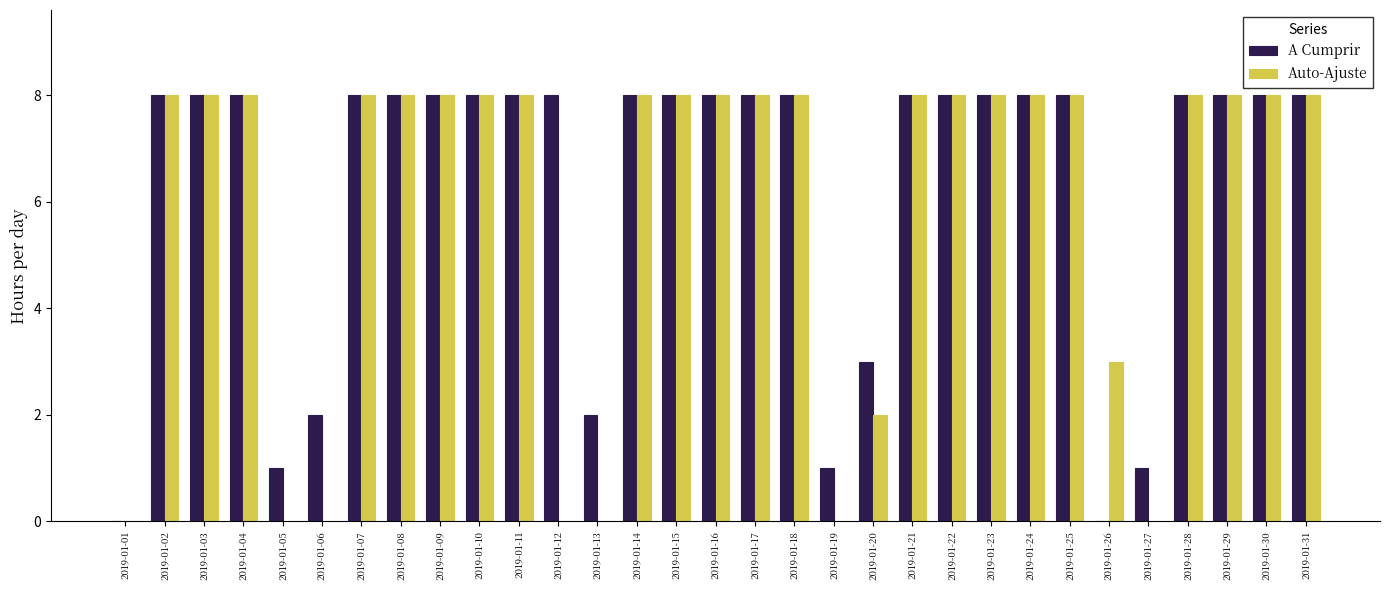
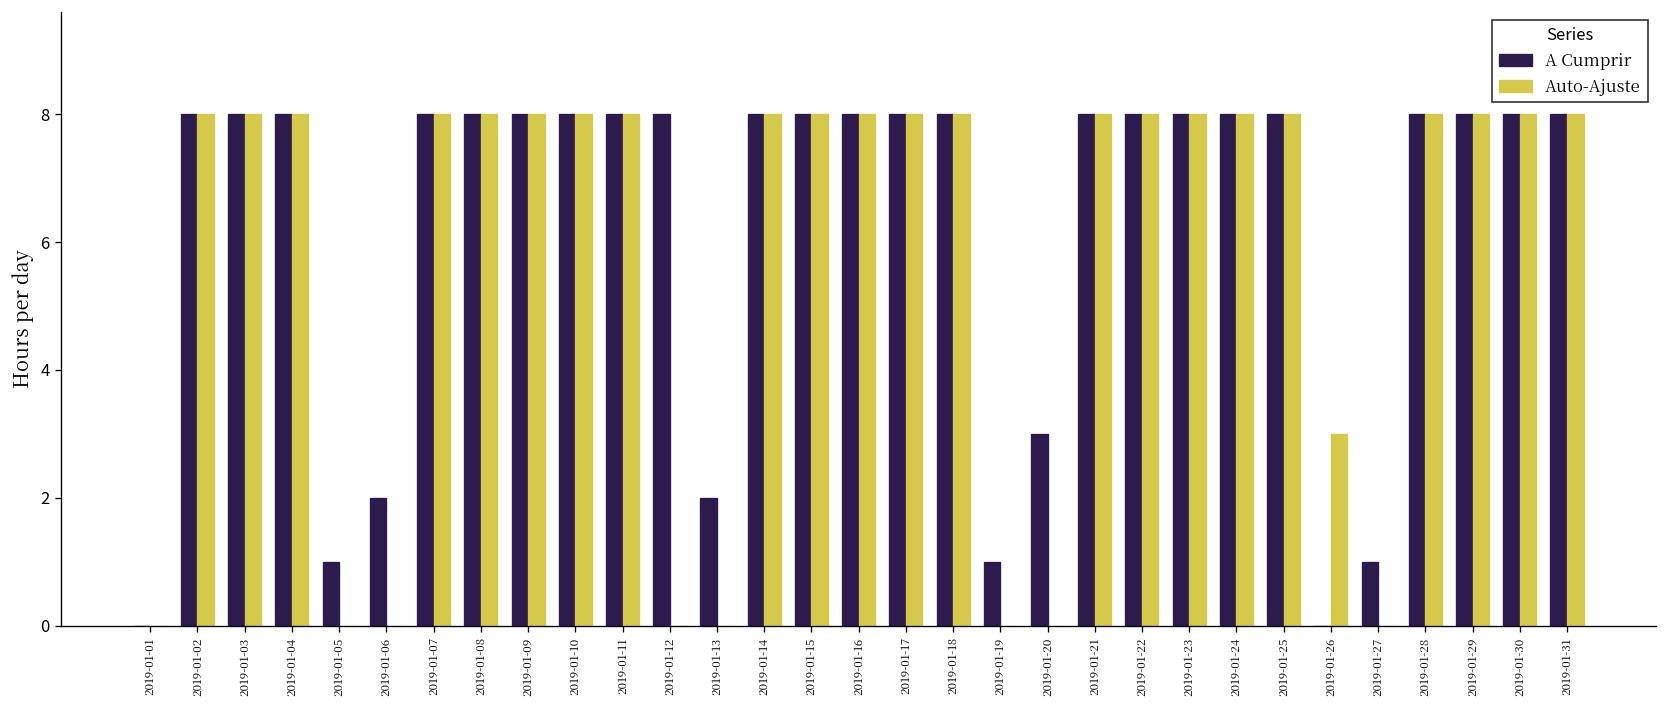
Auto-Ajuste, 2019-01-20: 2 -> 0
